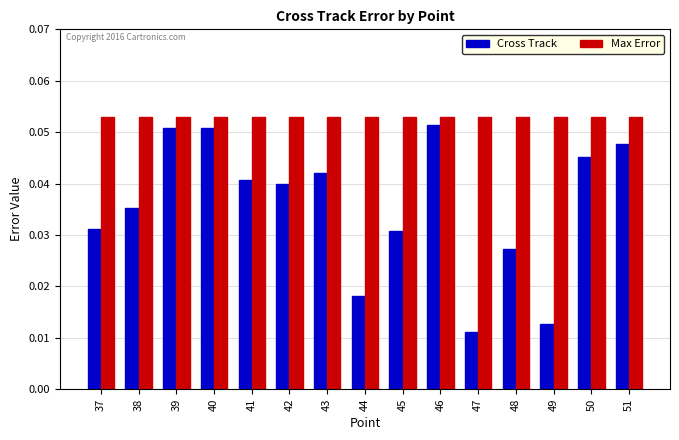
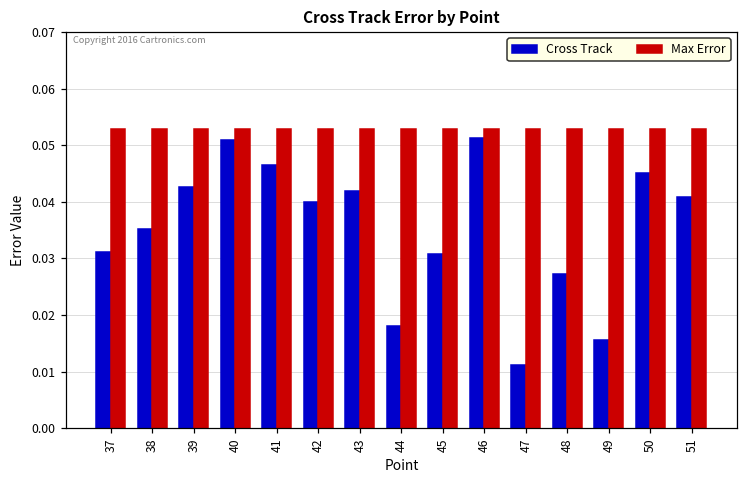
Cross Track, 39: 0.051 -> 0.043
Cross Track, 41: 0.041 -> 0.047
Cross Track, 49: 0.013 -> 0.016
Cross Track, 51: 0.048 -> 0.041
